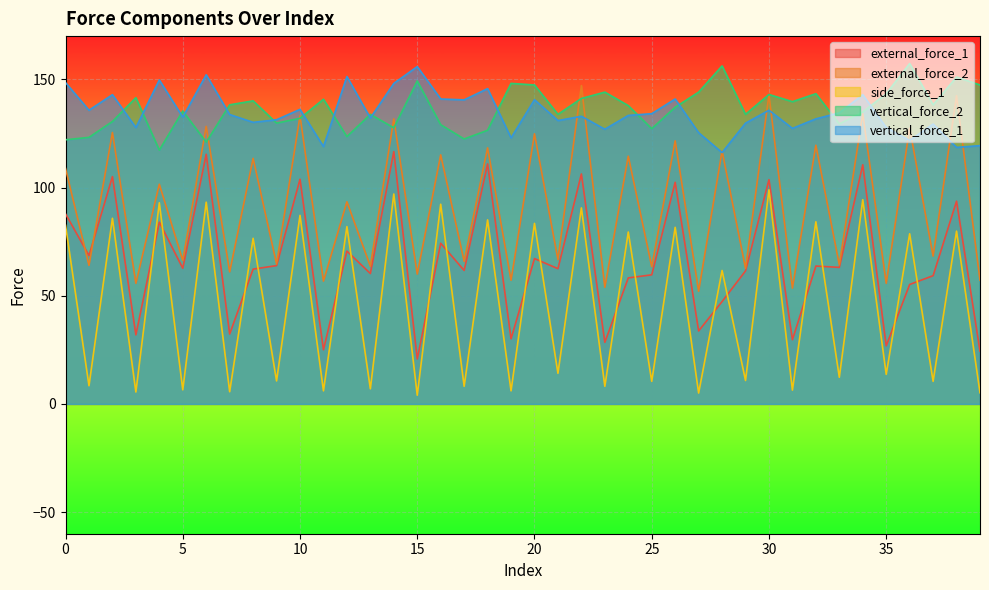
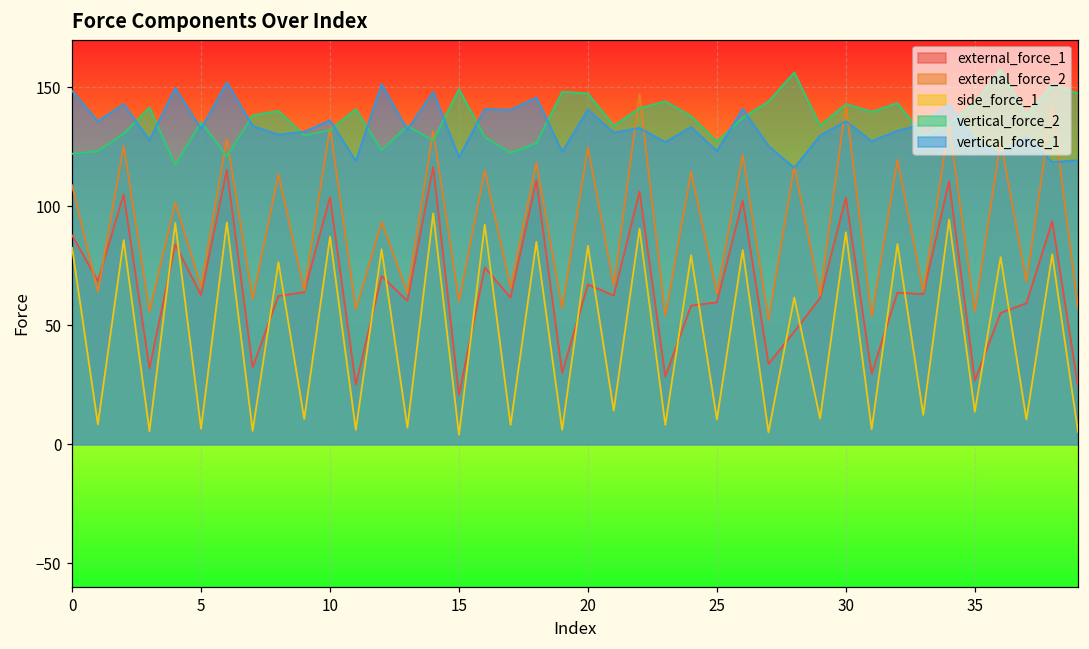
vertical_force_1, 15: 156 -> 121
vertical_force_1, 25: 134 -> 123
side_force_1, 30: 99 -> 89
